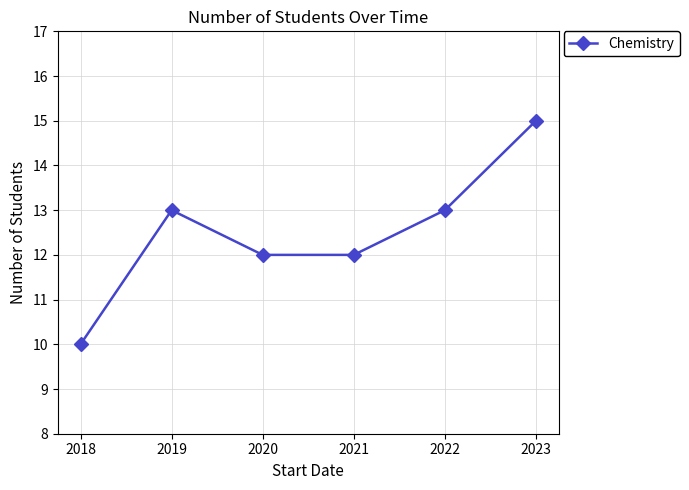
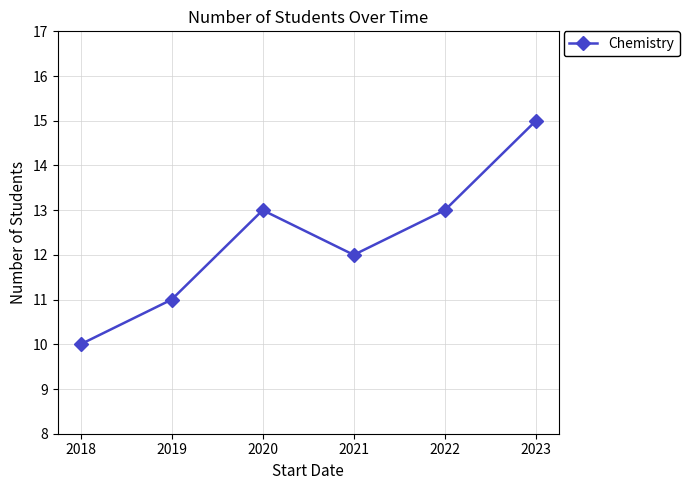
2019: 13 -> 11
2020: 12 -> 13
